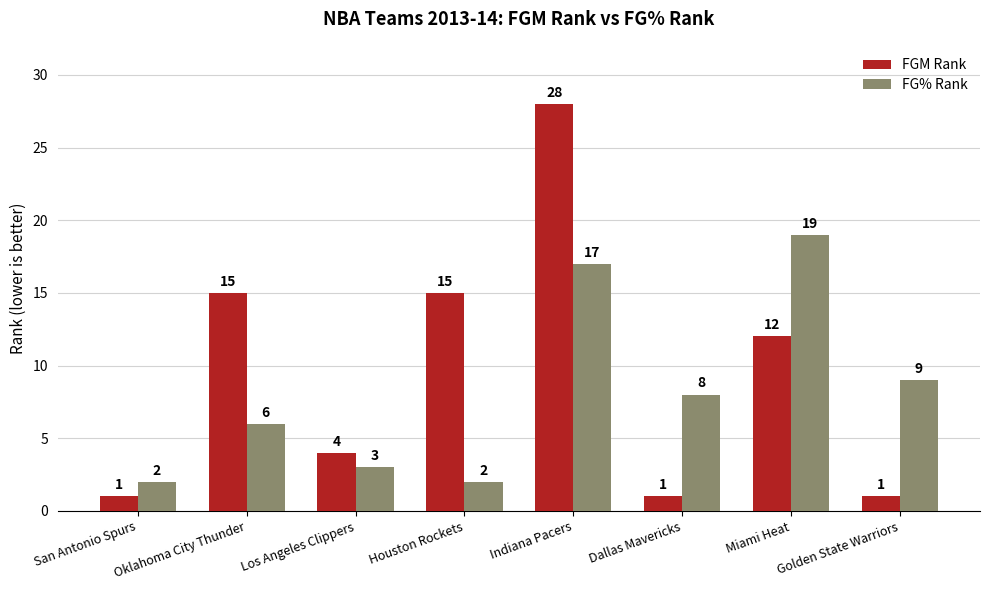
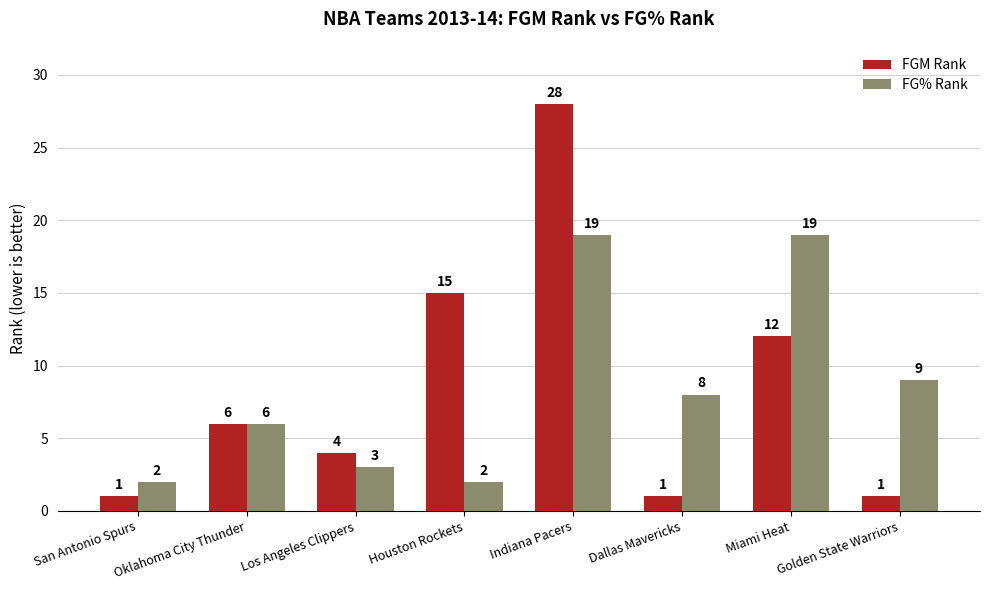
FGM Rank, Oklahoma City Thunder: 15 -> 6
FG% Rank, Indiana Pacers: 17 -> 19
